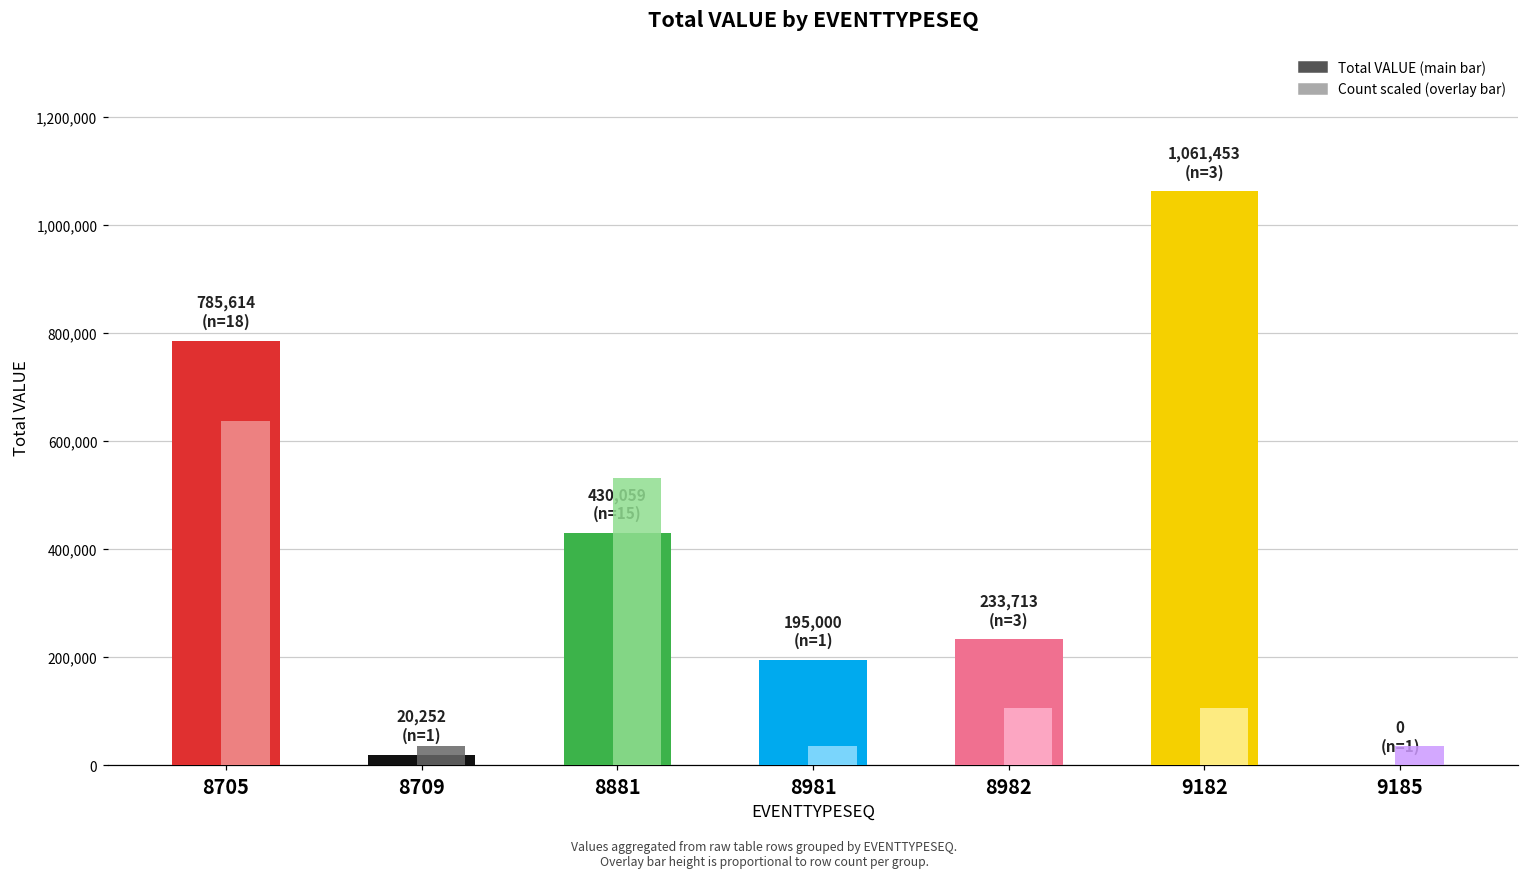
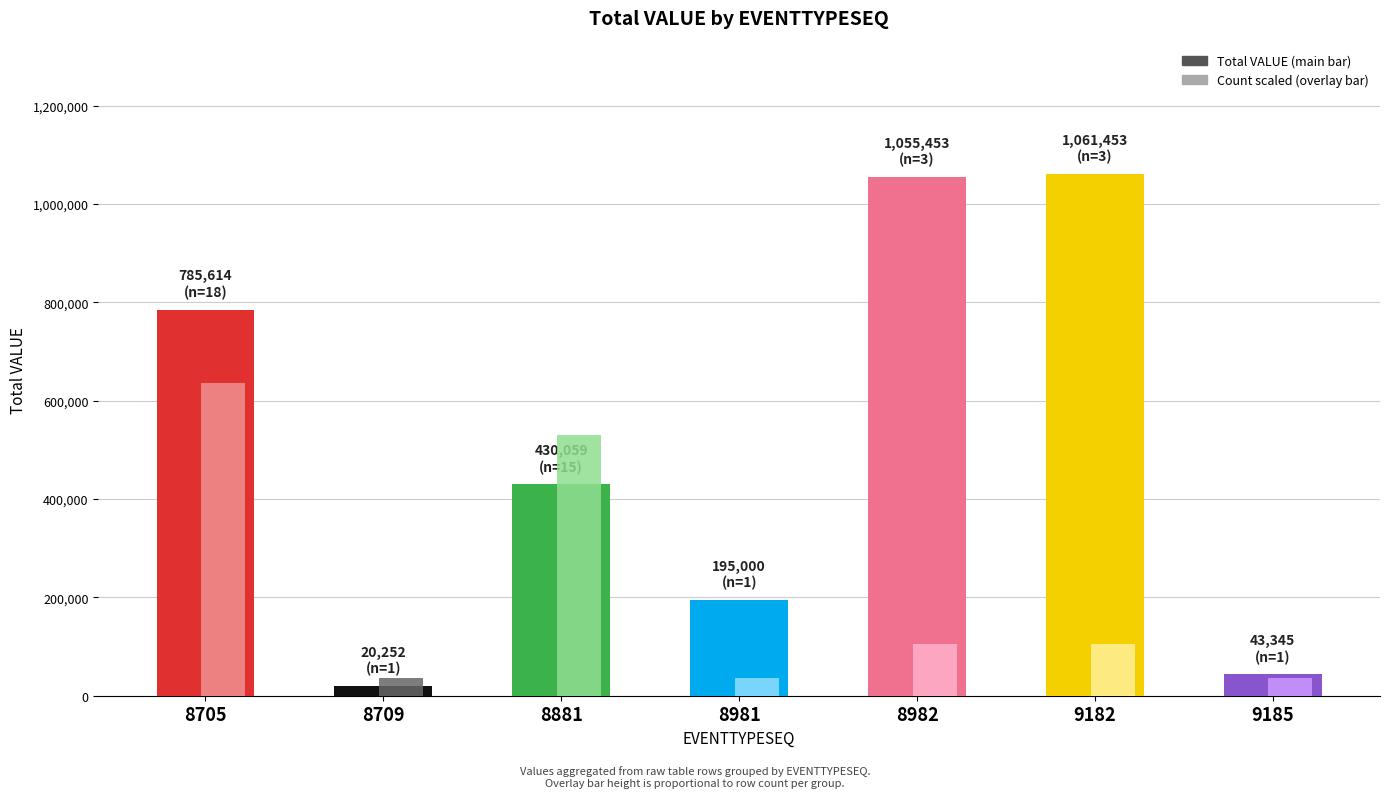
8982: 233,713 -> 1,055,453
9185: 0 -> 43,345
